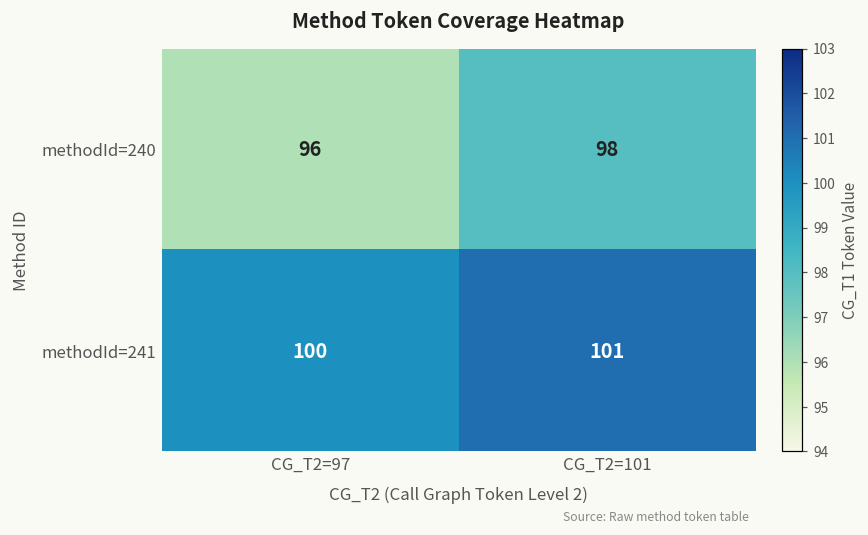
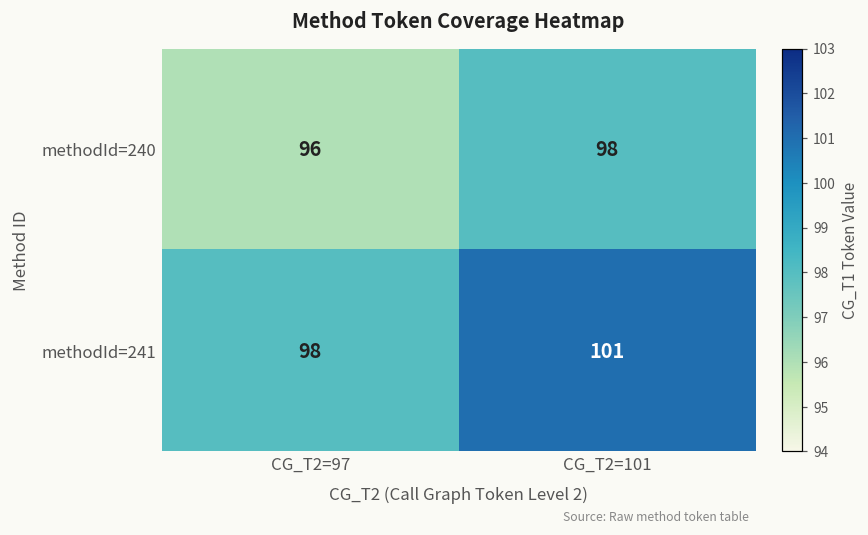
methodId=241, CG_T2=97: 100 -> 98
